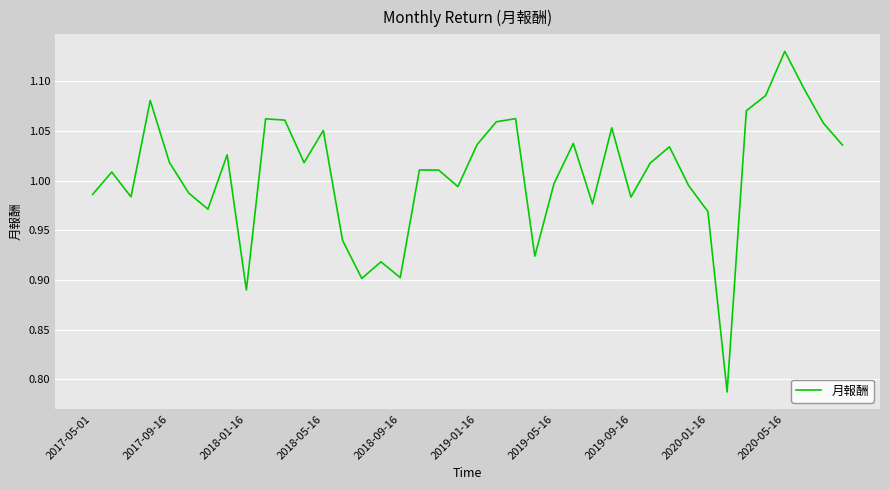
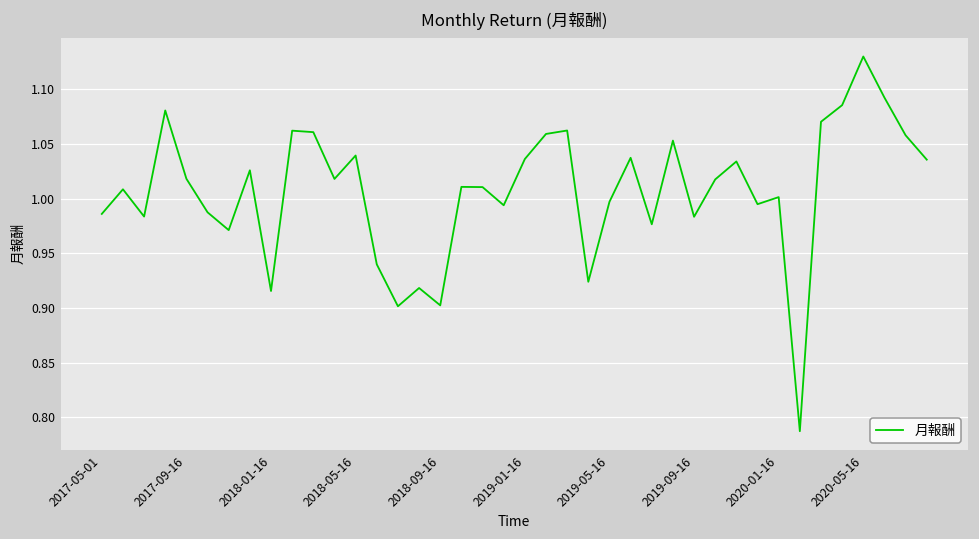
2018-01-16: 0.89 -> 0.92
2018-05-16: 1.05 -> 1.04
2020-01-16: 0.97 -> 1.00
